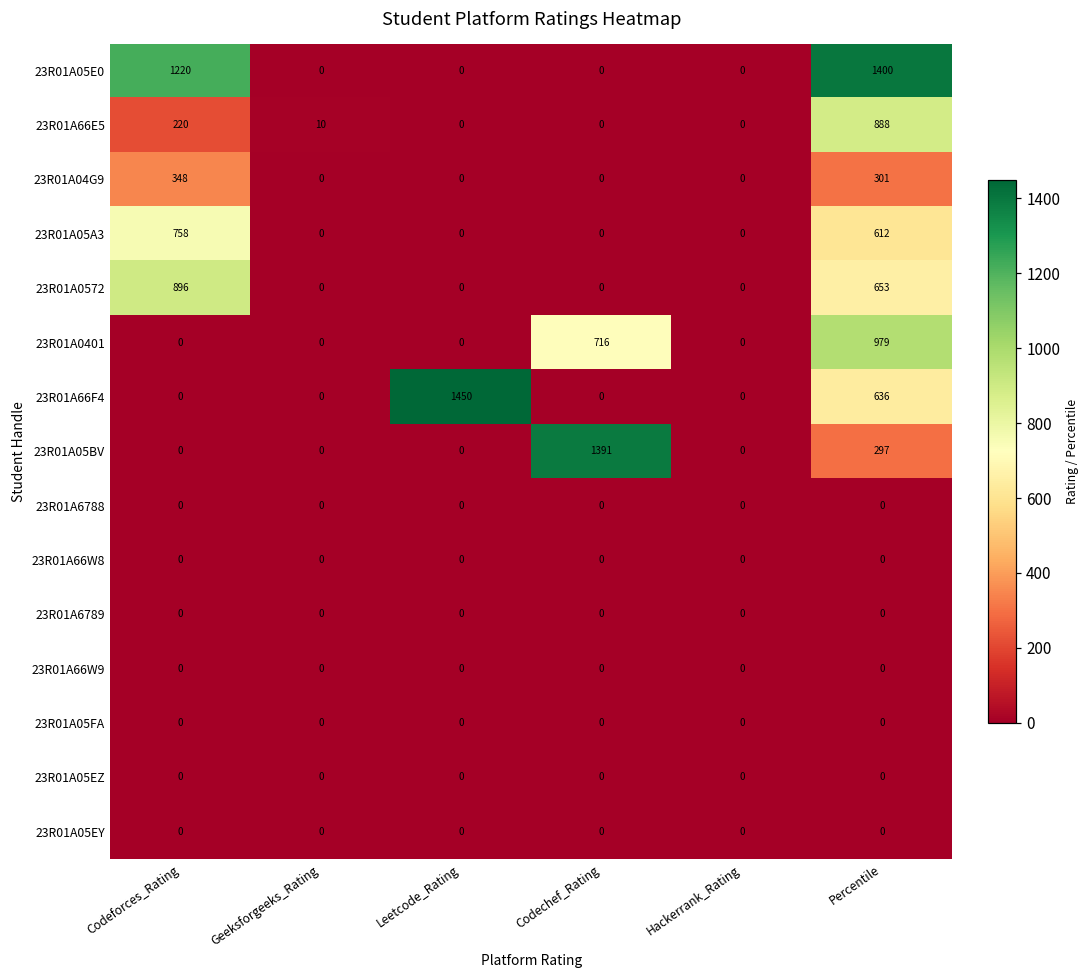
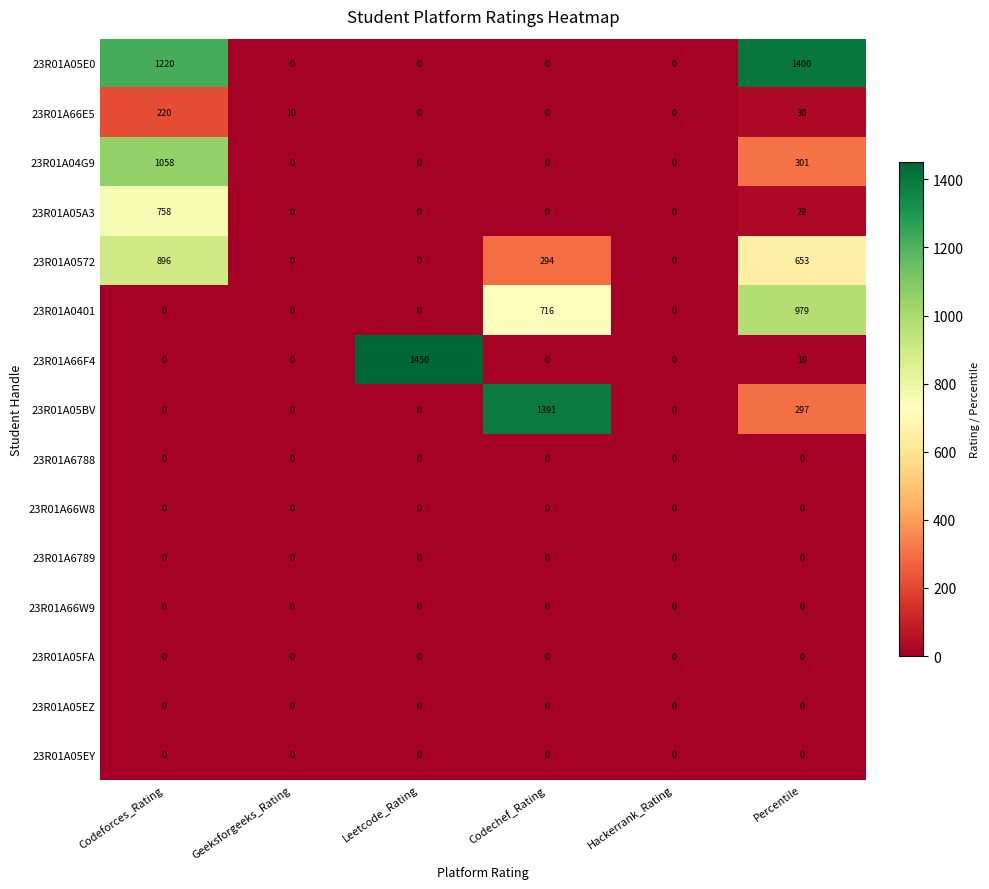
23R01A66E5, Percentile: 888 -> 30
23R01A04G9, Codeforces_Rating: 348 -> 1058
23R01A05A3, Percentile: 612 -> 29
23R01A0572, Codechef_Rating: 0 -> 294
23R01A66F4, Percentile: 636 -> 10
